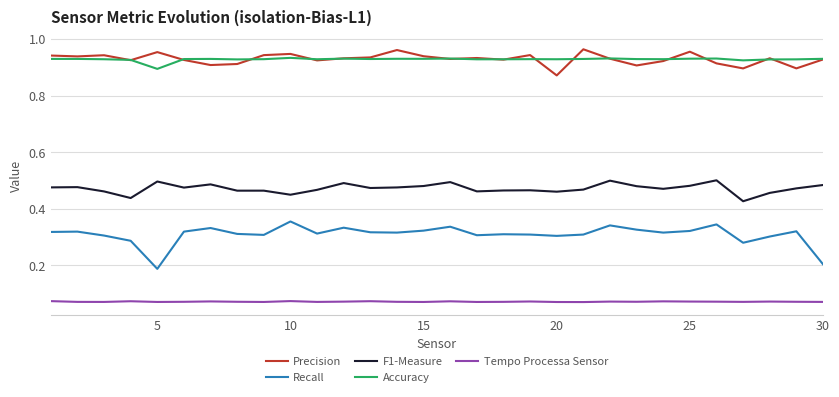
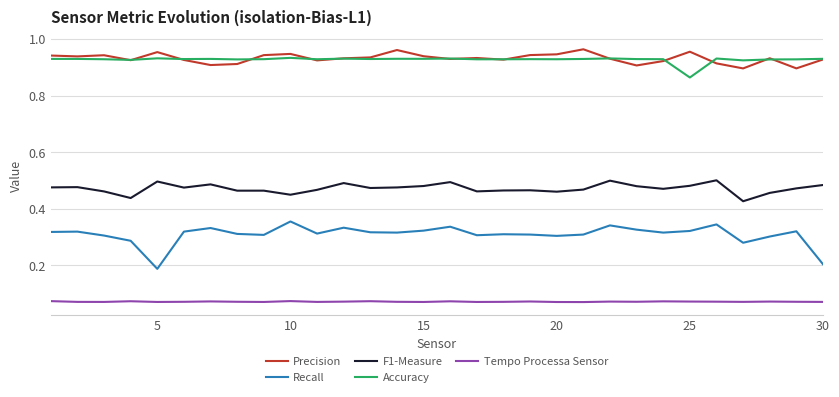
Accuracy, 5: 0.89 -> 0.93
Precision, 20: 0.87 -> 0.95
Accuracy, 25: 0.93 -> 0.86
